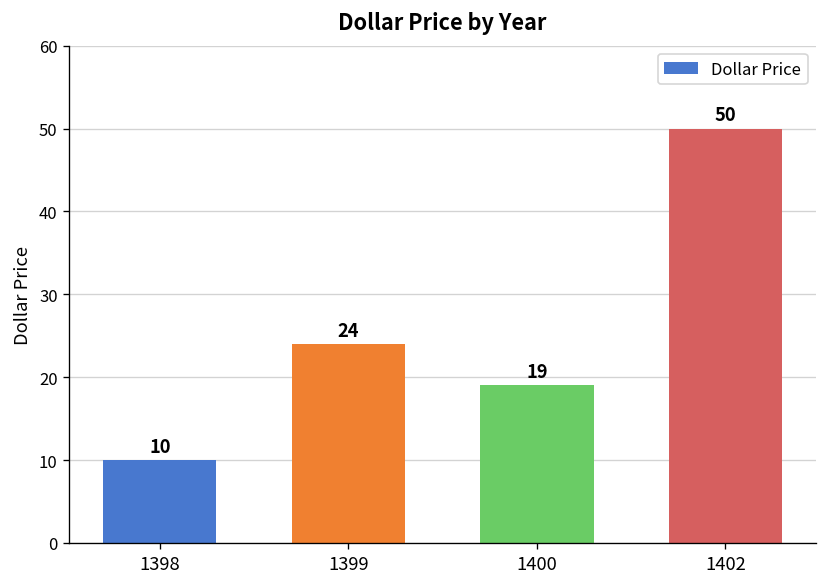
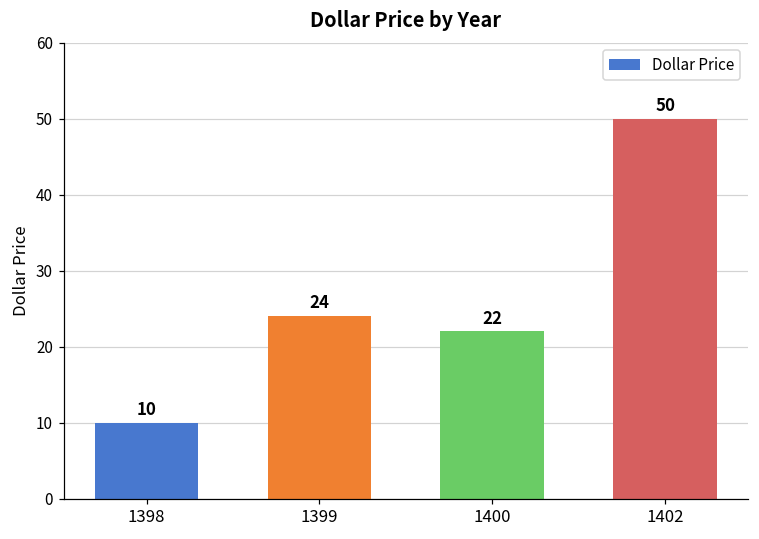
1400: 19 -> 22
